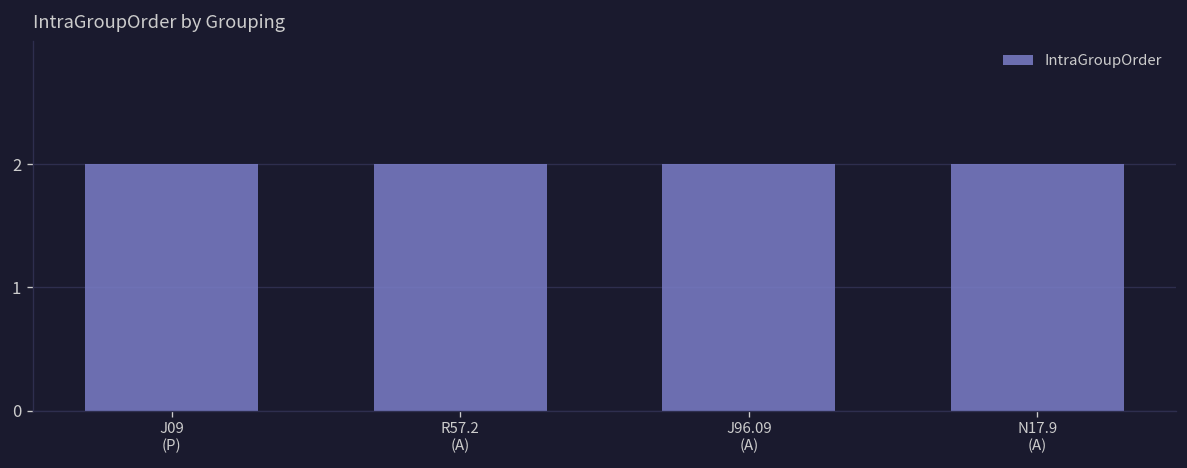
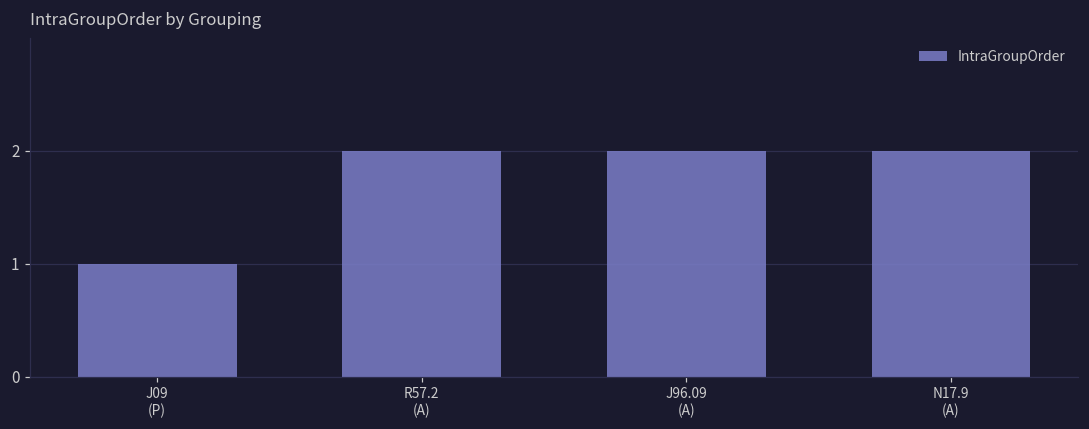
J09 (P): 2 -> 1
